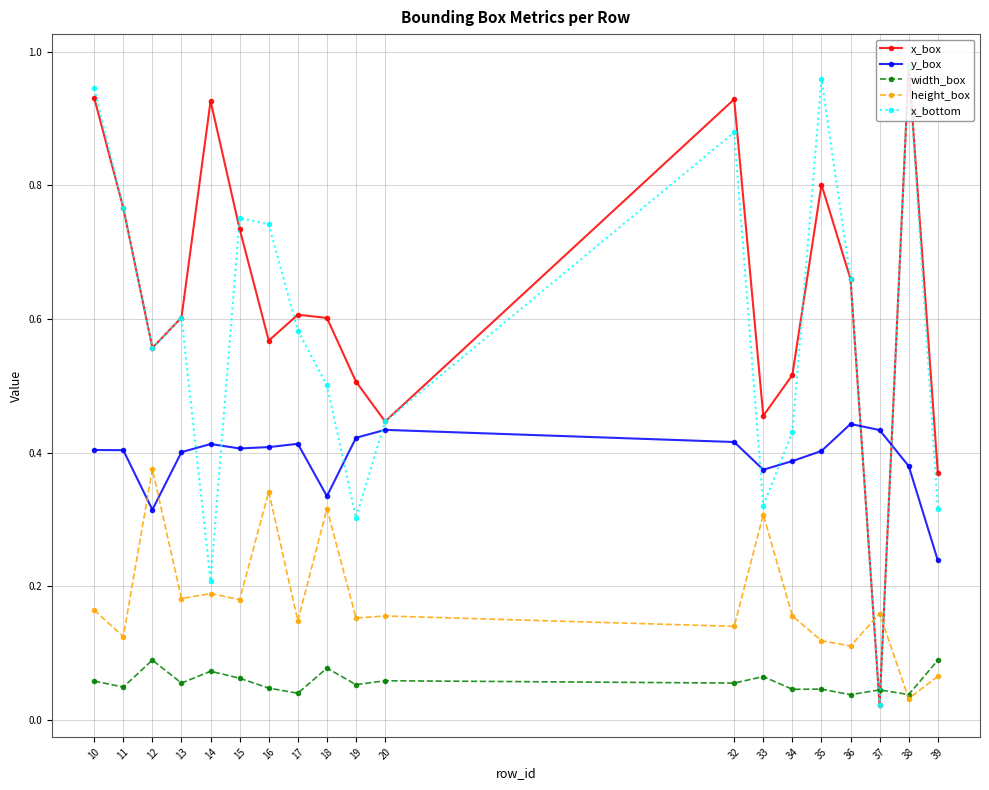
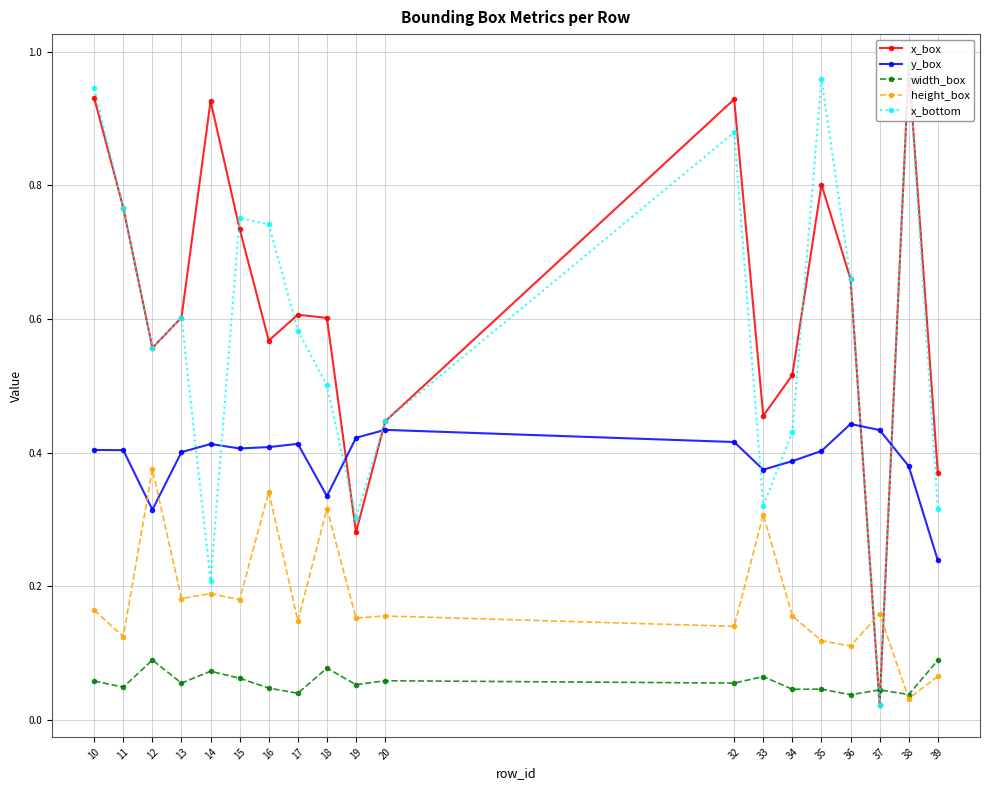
x_box, 19: 0.51 -> 0.28
